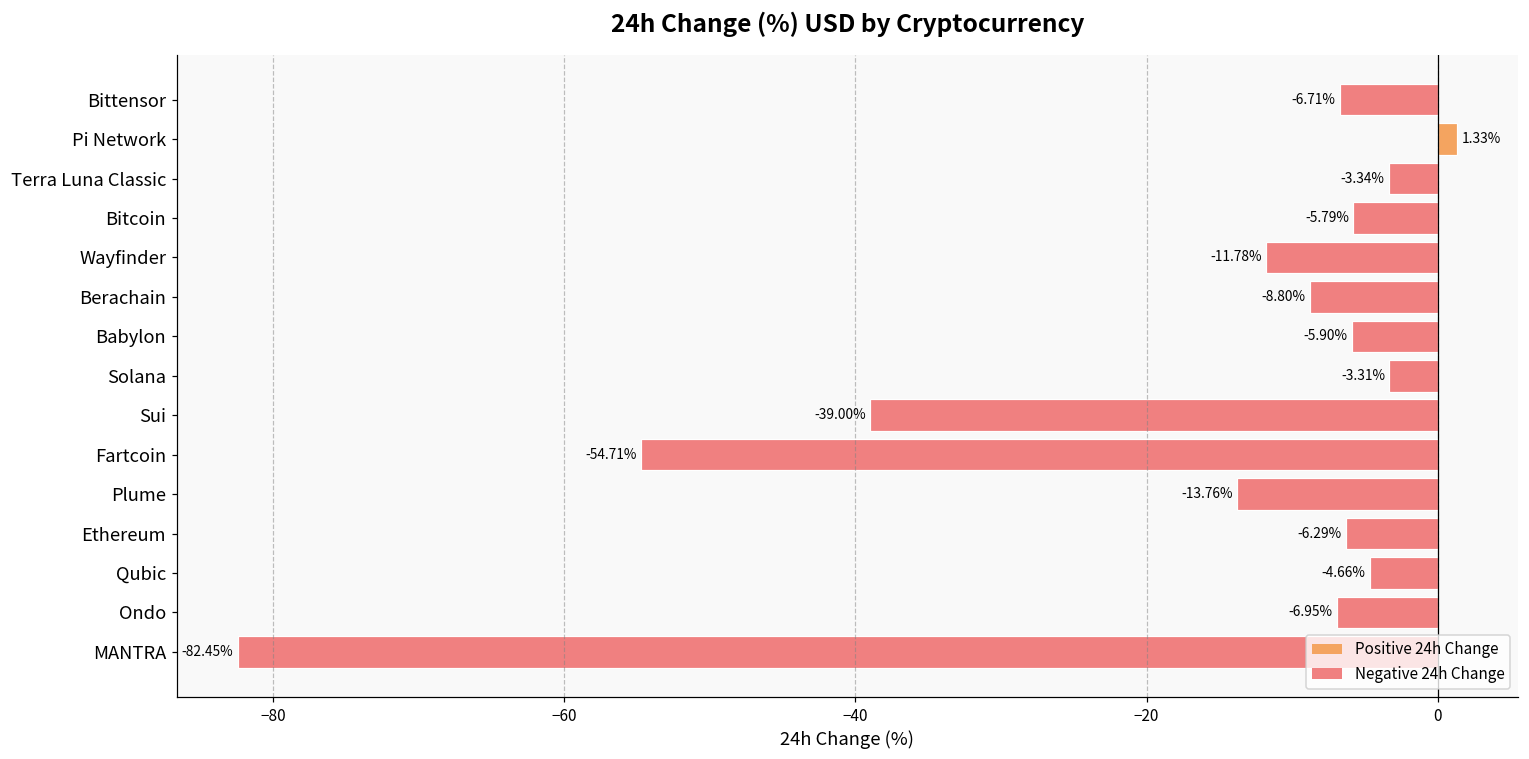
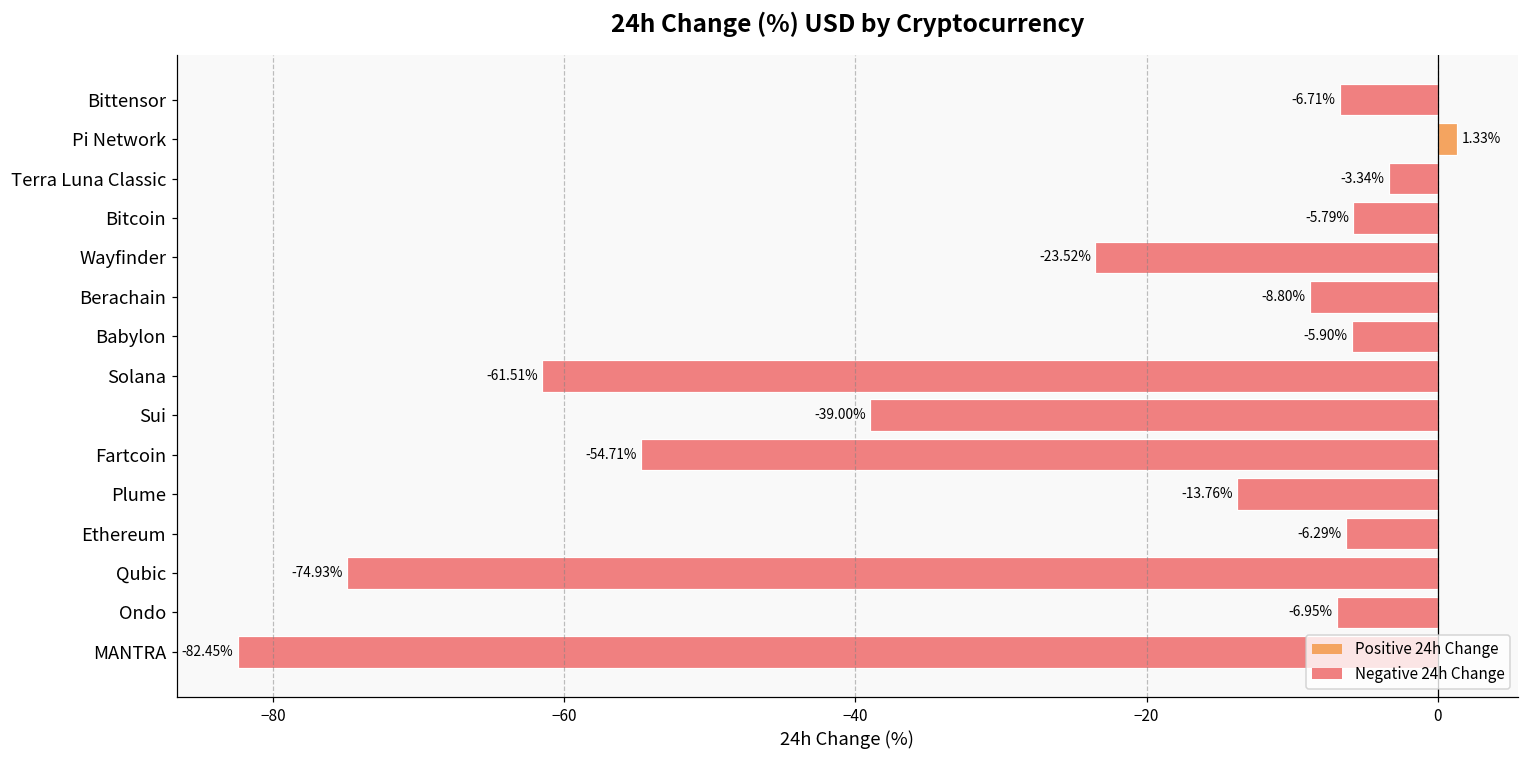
Wayfinder: -11.78% -> -23.52%
Solana: -3.31% -> -61.51%
Qubic: -4.66% -> -74.93%
